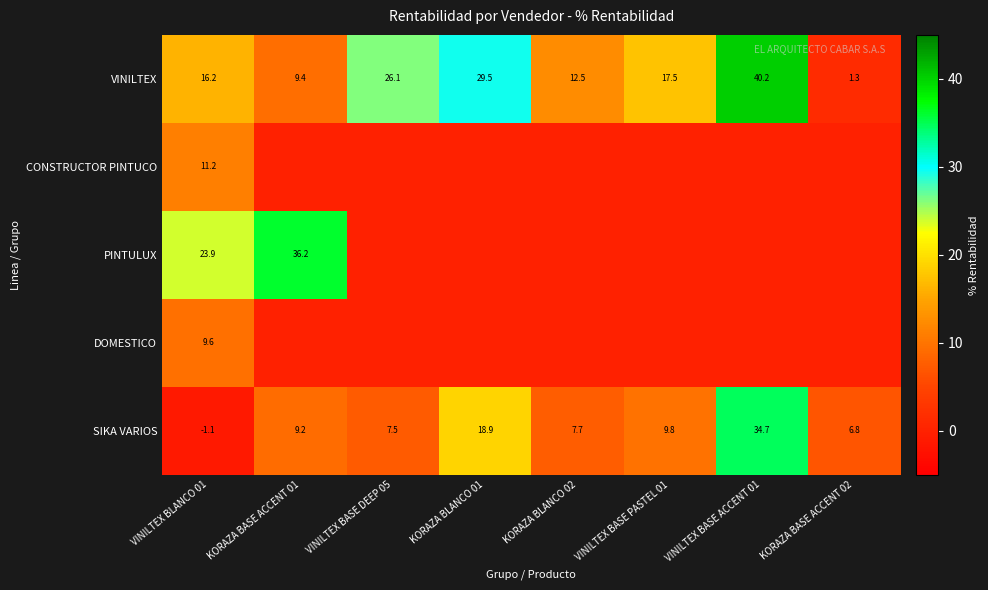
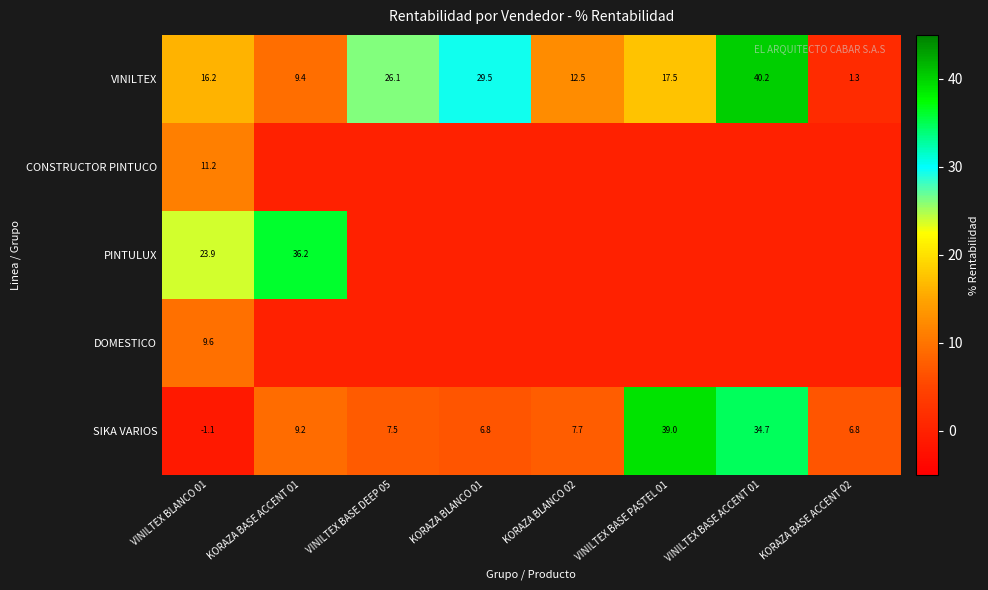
SIKA VARIOS, KORAZA BLANCO 01: 18.9 -> 6.8
SIKA VARIOS, VINILTEX BASE PASTEL 01: 9.8 -> 39.0
